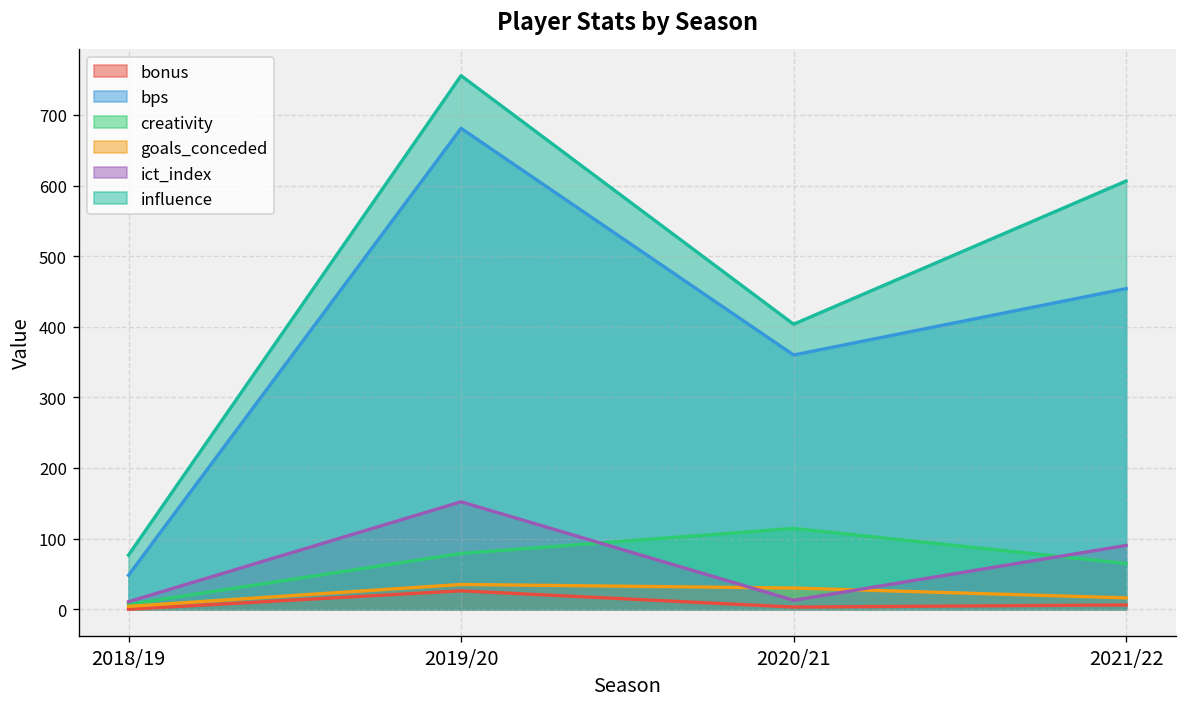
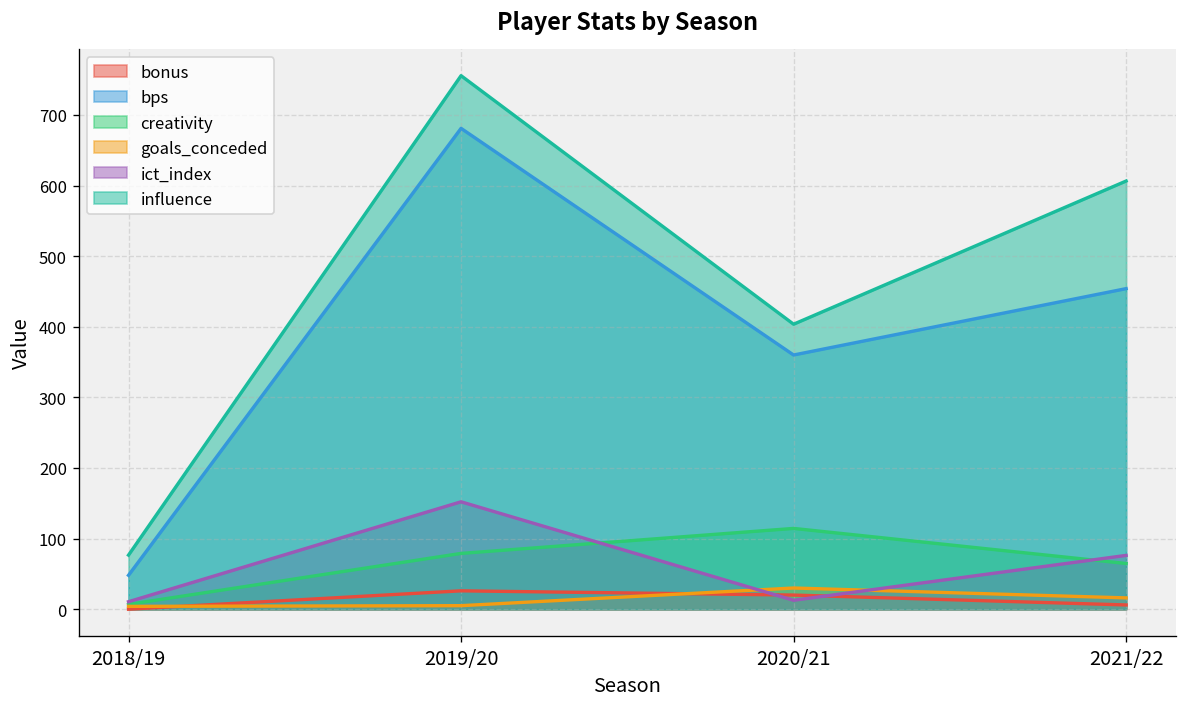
goals_conceded, 2019/20: 40 -> 10
bonus, 2020/21: 0 -> 20
ict_index, 2021/22: 90 -> 80
